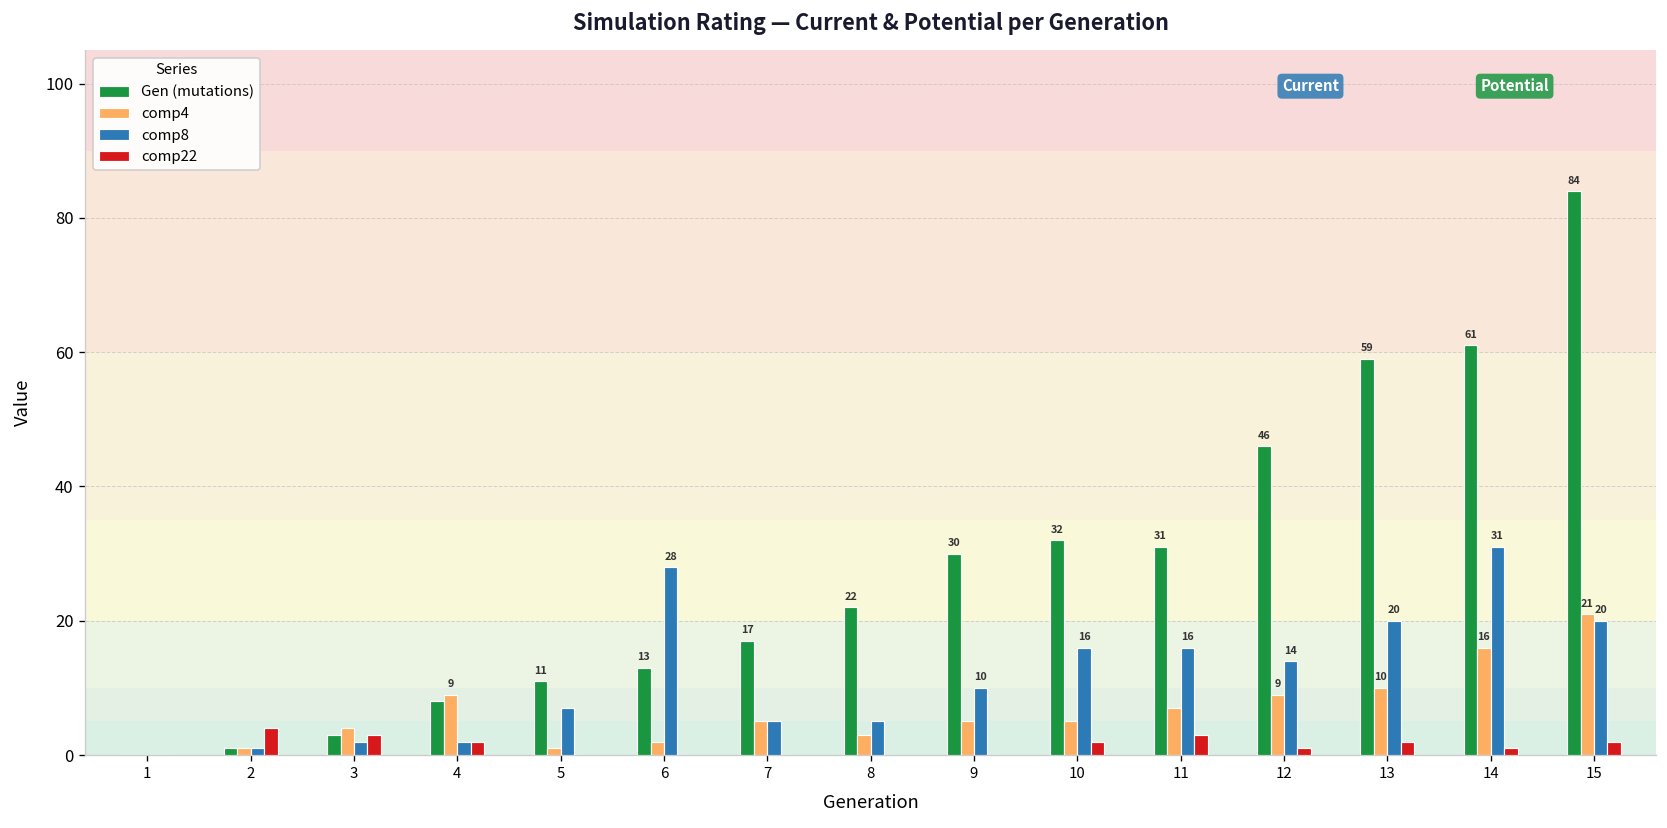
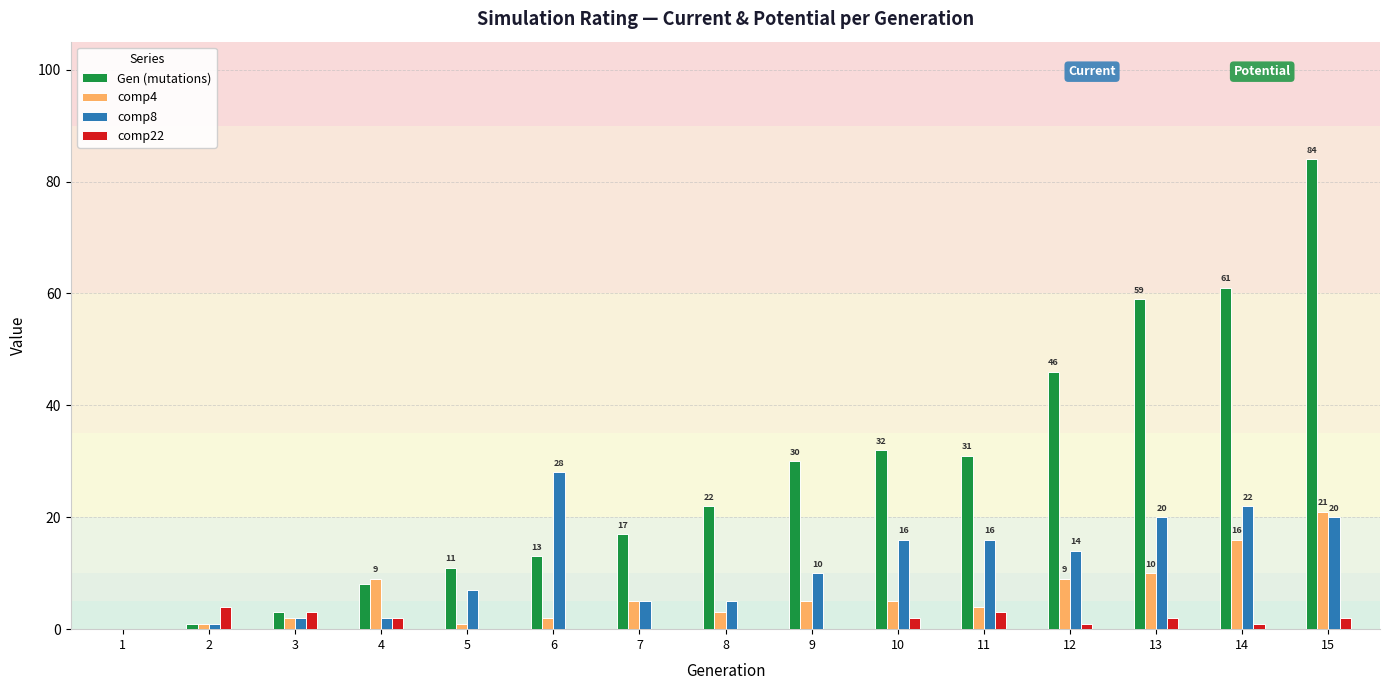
comp4, 3: 4 -> 2
comp4, 11: 7 -> 4
comp8, 14: 31 -> 22
